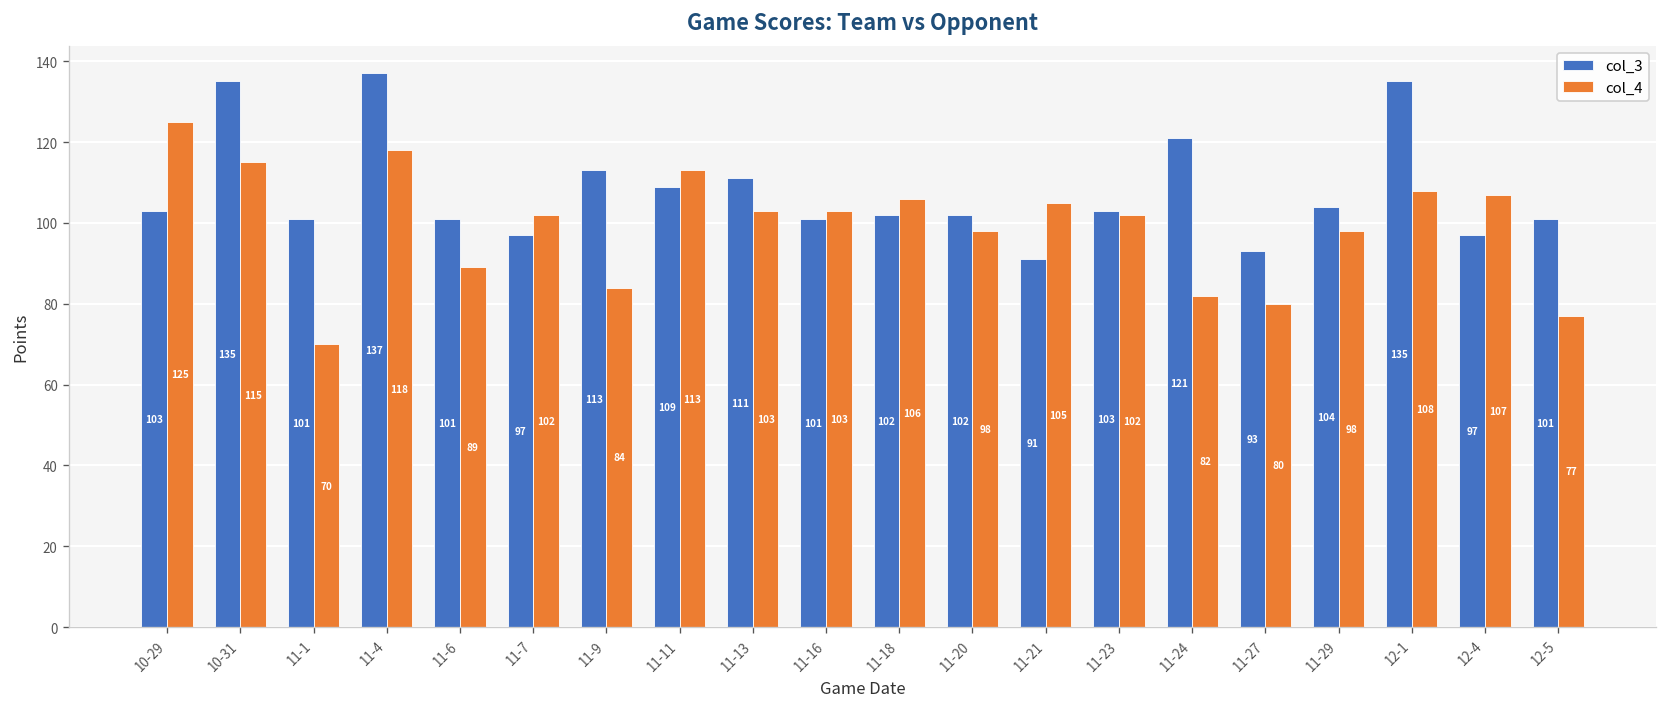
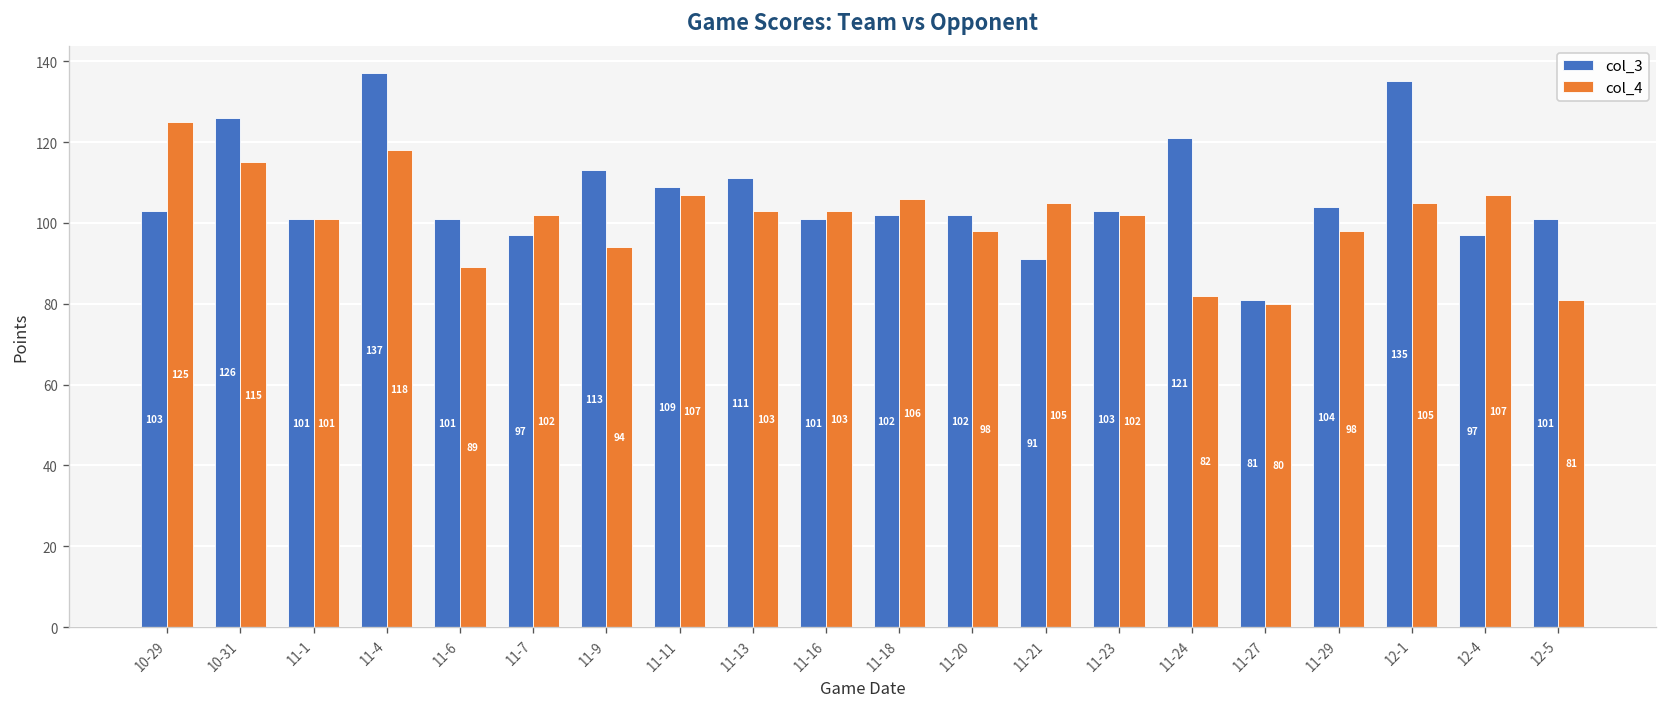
col_3, 10-31: 135 -> 126
col_4, 11-1: 70 -> 101
col_4, 11-9: 84 -> 94
col_4, 11-11: 113 -> 107
col_3, 11-27: 93 -> 81
col_4, 12-1: 108 -> 105
col_4, 12-5: 77 -> 81
